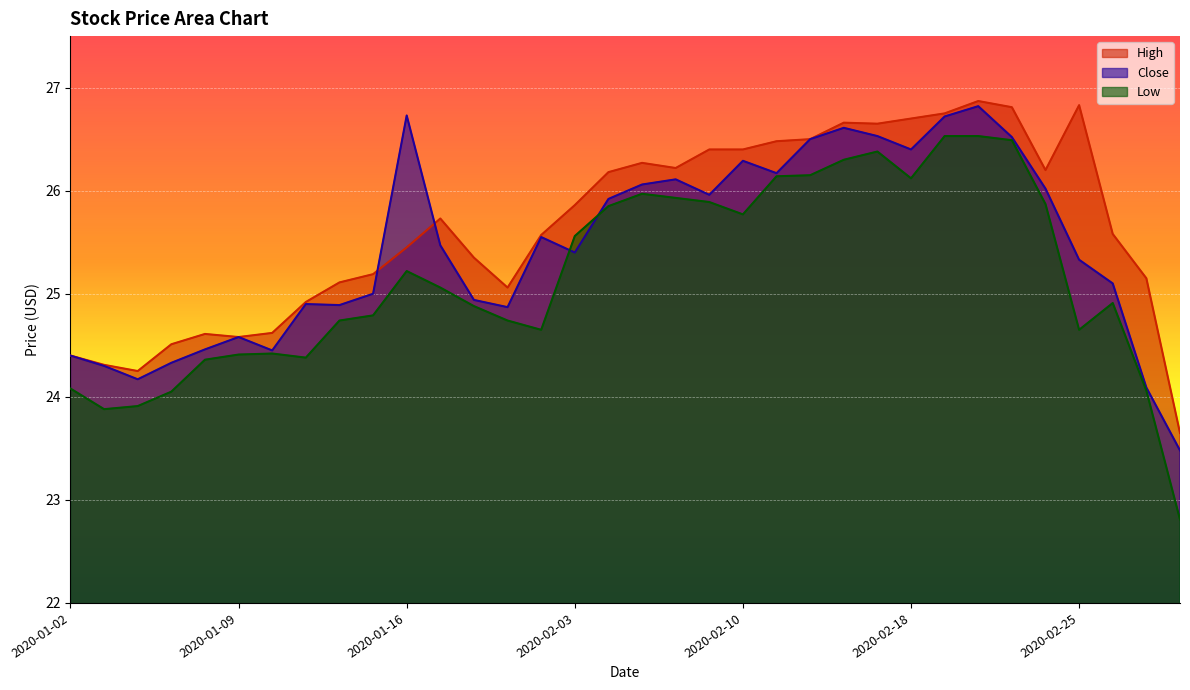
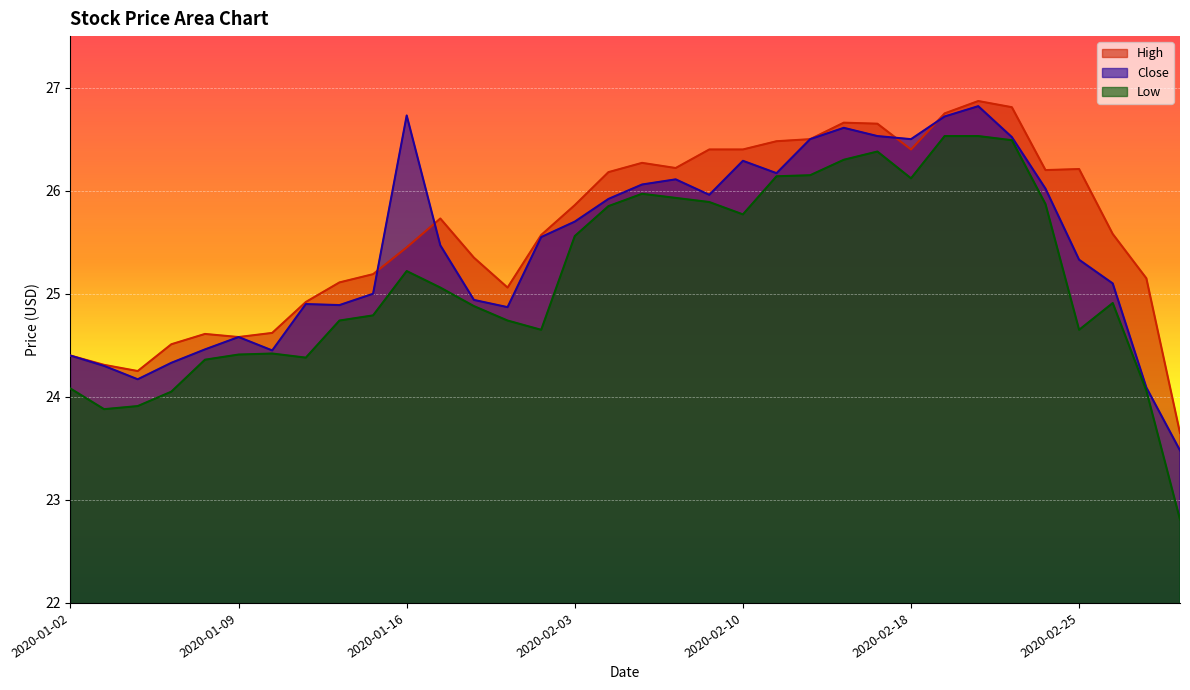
Close, 2020-02-03: 25.4 -> 25.7
High, 2020-02-18: 26.7 -> 26.4
Close, 2020-02-18: 26.4 -> 26.5
High, 2020-02-25: 26.83 -> 26.21
